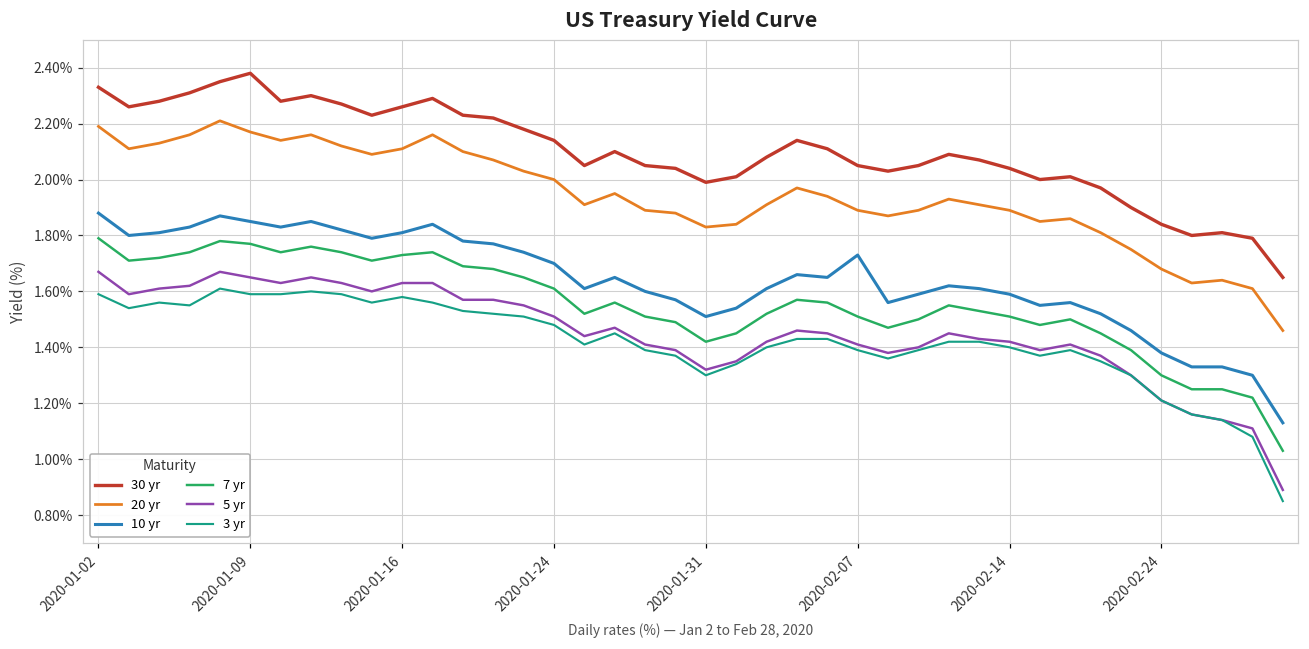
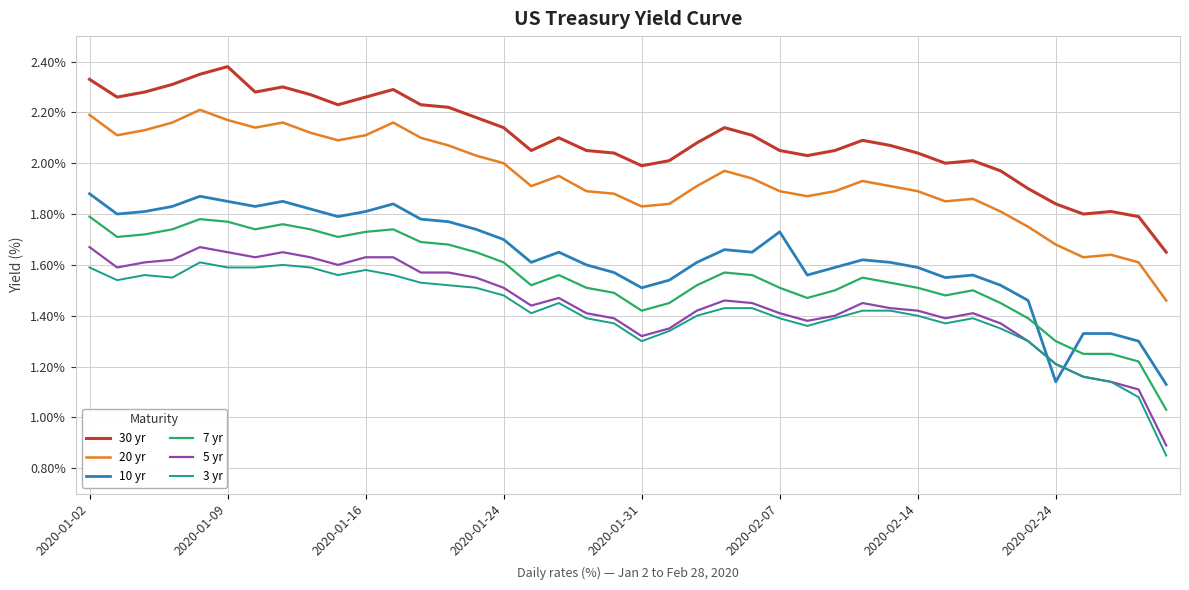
10 yr, 2020-02-24: 1.38% -> 1.14%
